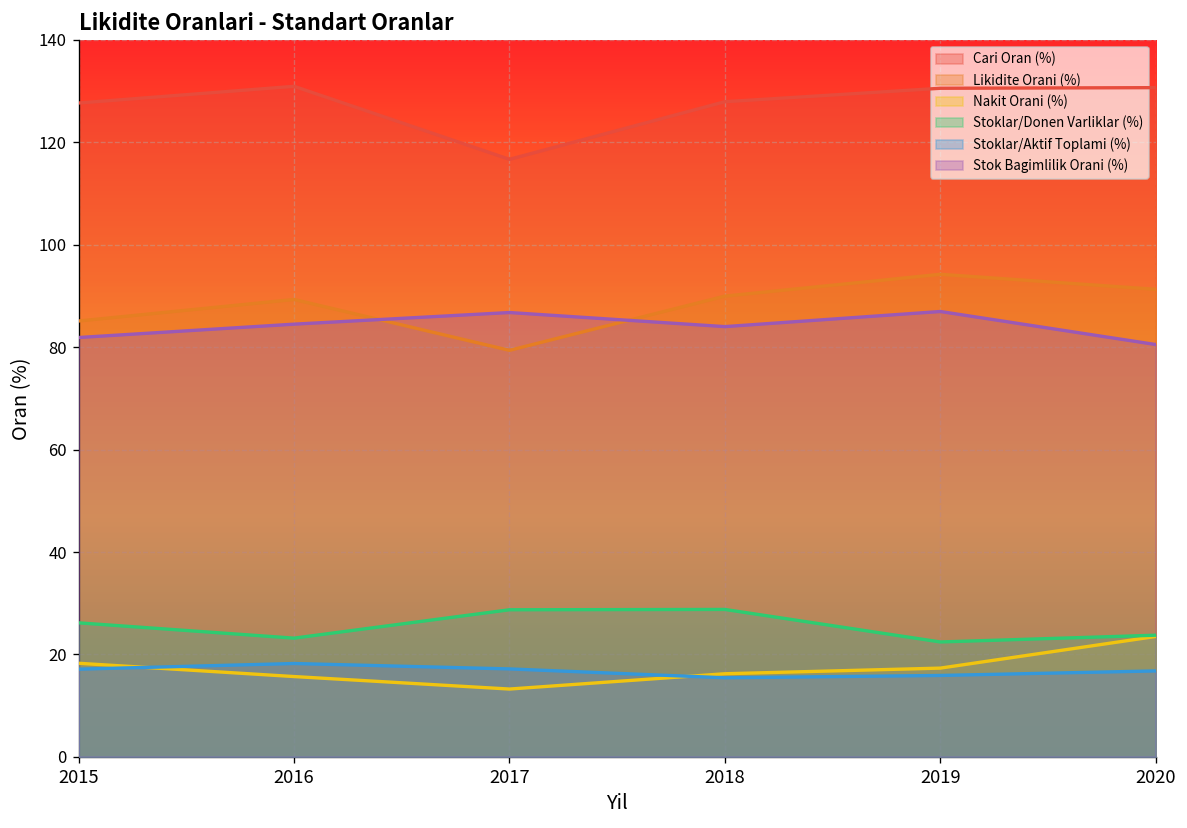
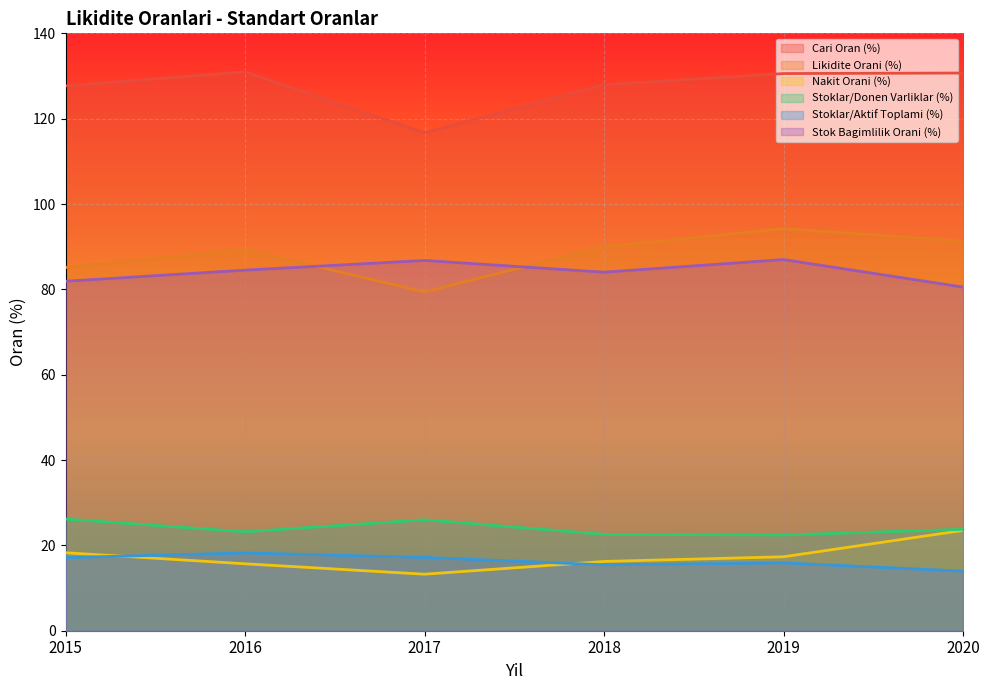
Stoklar/Donen Varliklar (%), 2017: 29 -> 26
Stoklar/Donen Varliklar (%), 2018: 29 -> 23
Stoklar/Aktif Toplami (%), 2020: 17 -> 14
